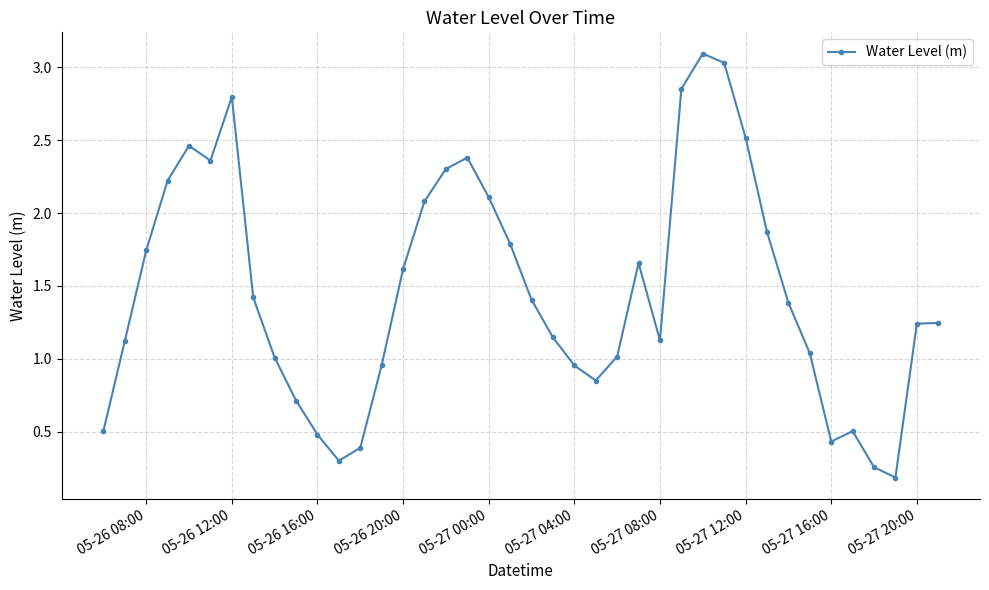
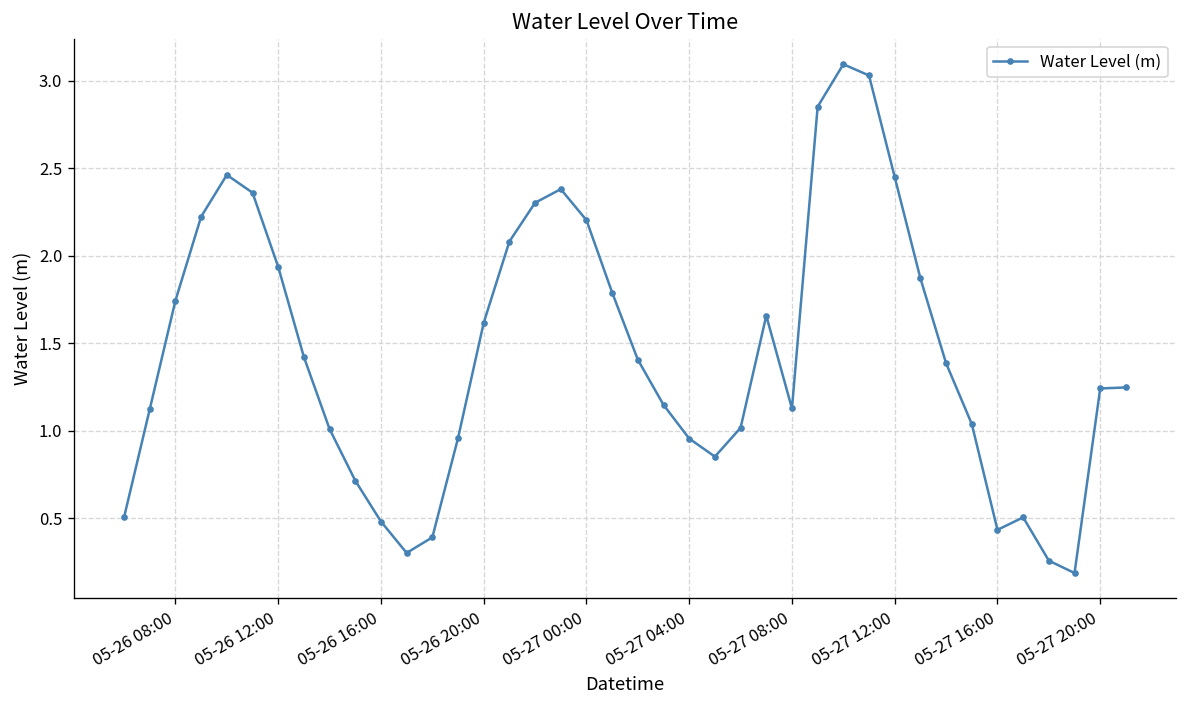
05-26 12:00: 2.80 -> 1.94
05-27 00:00: 2.11 -> 2.20
05-27 12:00: 2.52 -> 2.45
